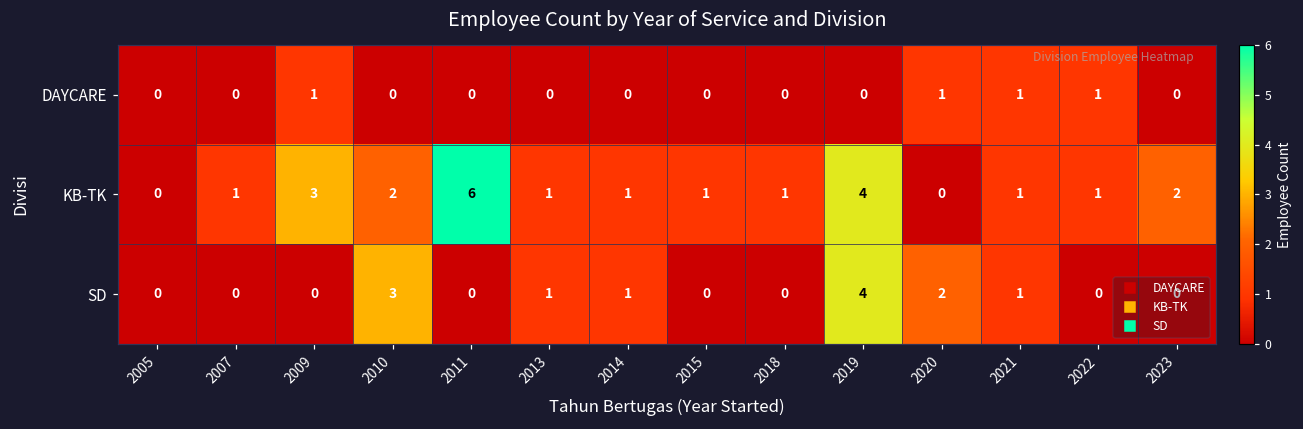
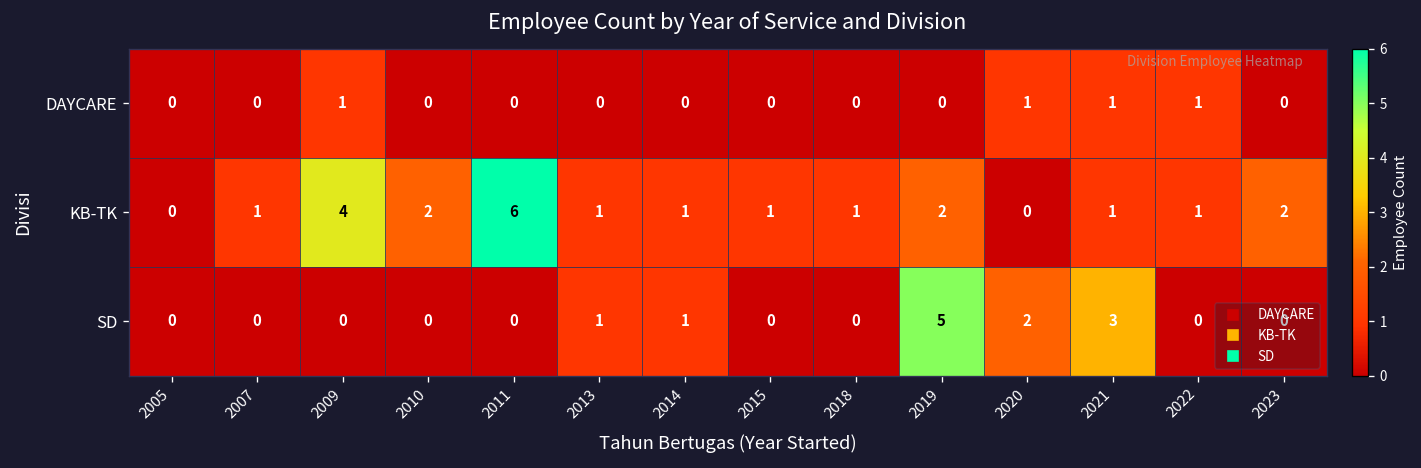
KB-TK, 2009: 3 -> 4
KB-TK, 2019: 4 -> 2
SD, 2010: 3 -> 0
SD, 2019: 4 -> 5
SD, 2021: 1 -> 3
